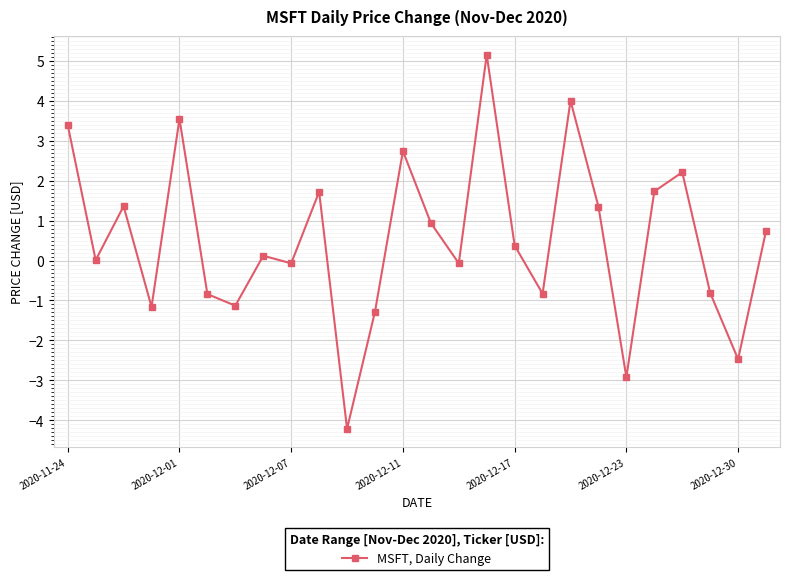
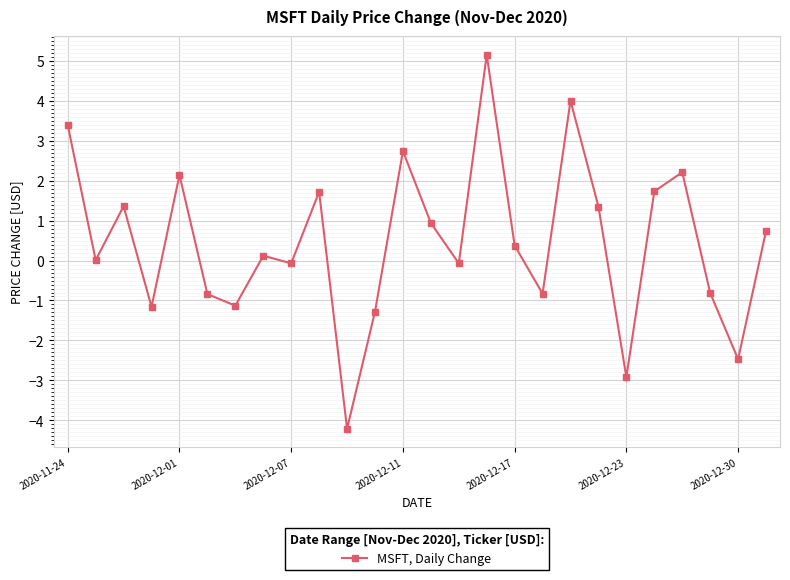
2020-12-01: 3.5 -> 2.1
